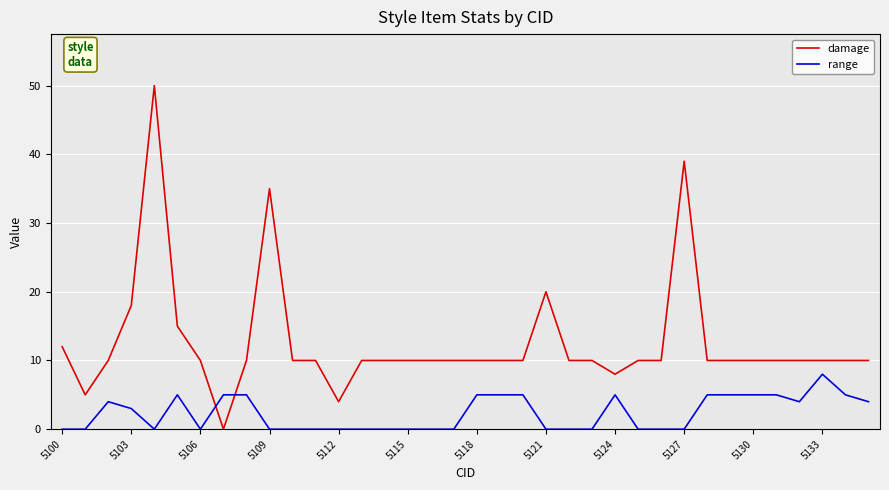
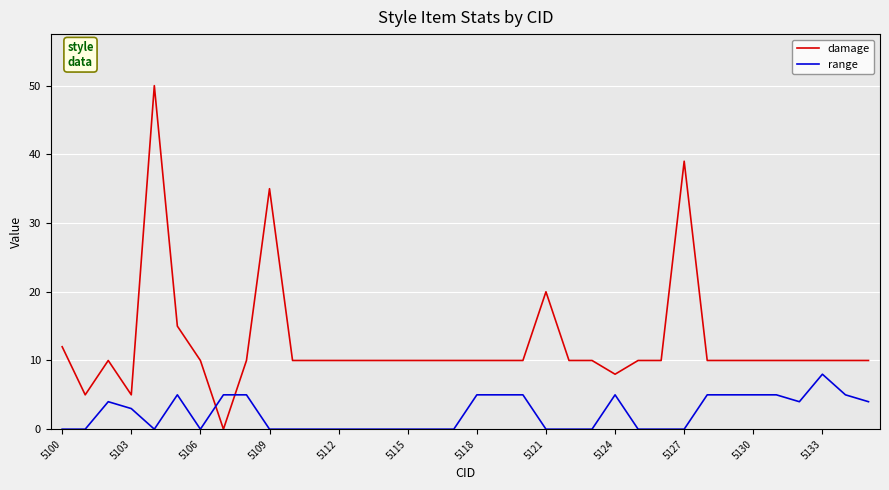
damage, 5103: 18 -> 5
damage, 5112: 4 -> 10
